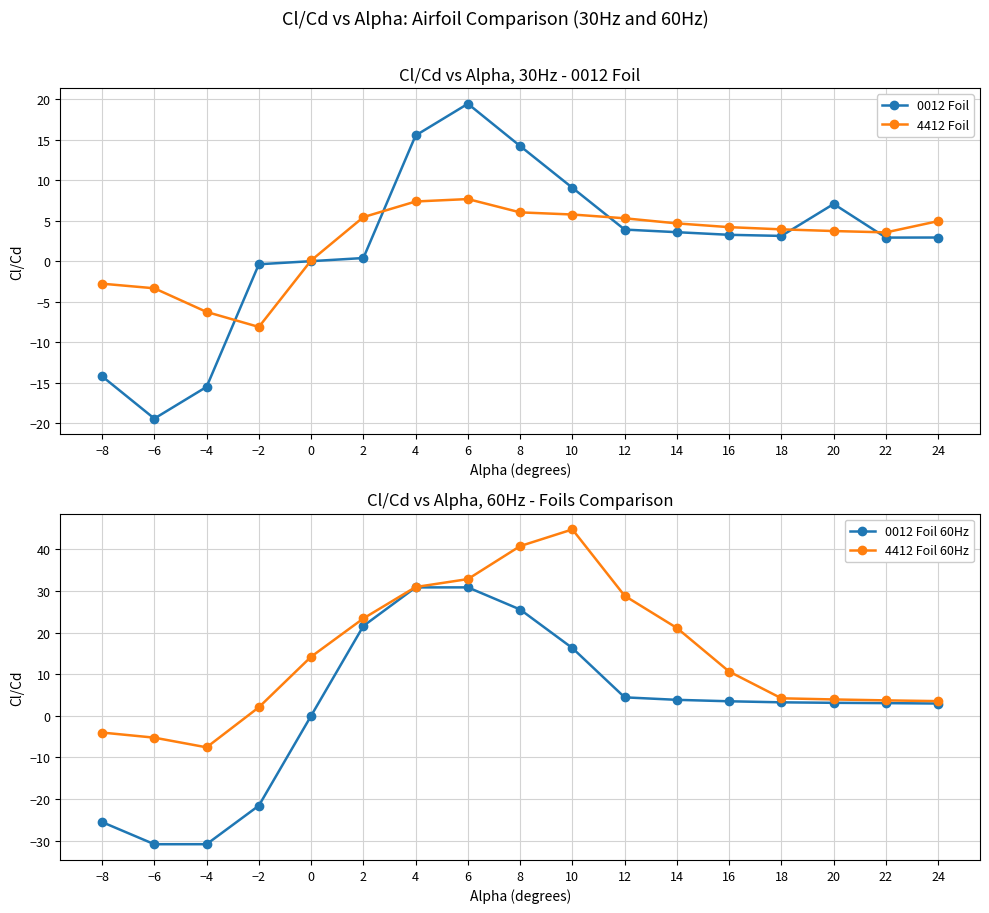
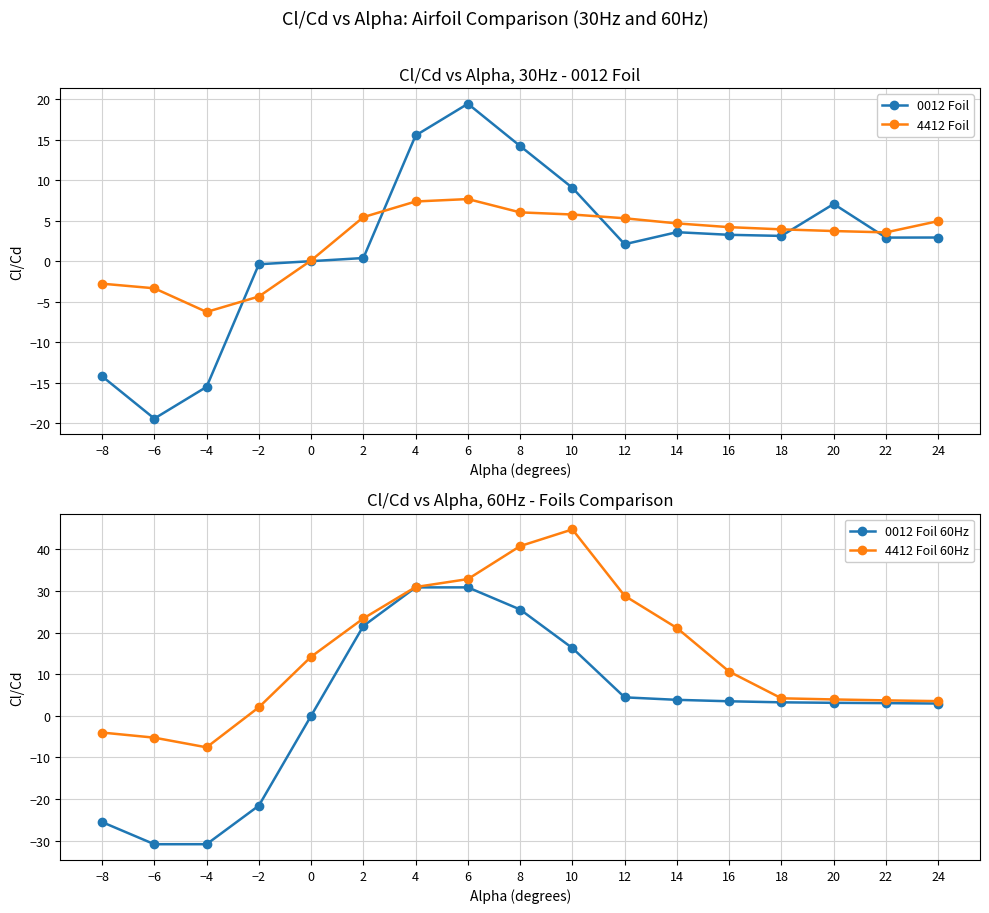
Cl/Cd vs Alpha, 30Hz - 0012 Foil, 4412 Foil, −2: -8 -> -4
Cl/Cd vs Alpha, 30Hz - 0012 Foil, 0012 Foil, 12: 4 -> 2
